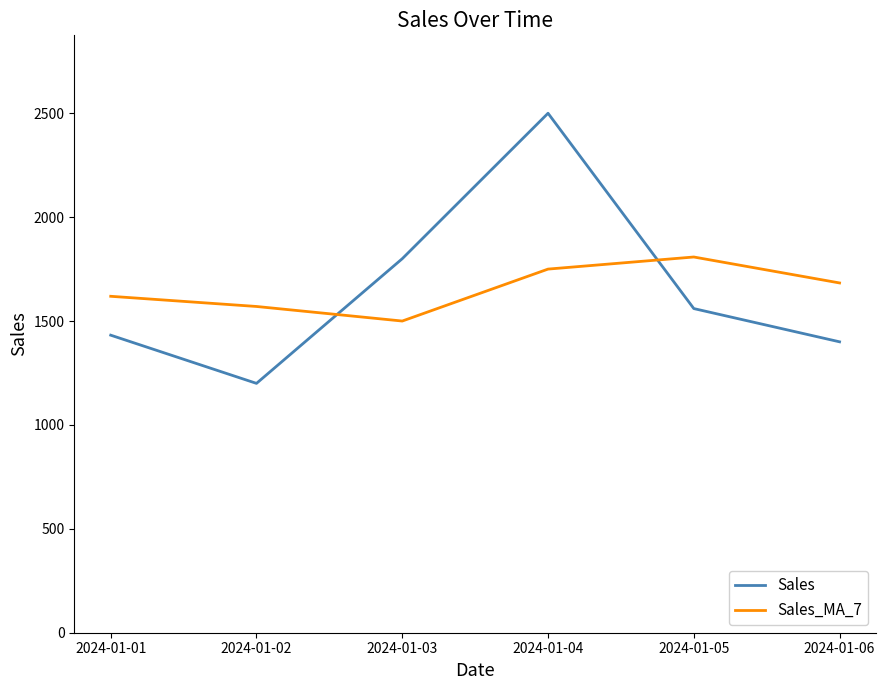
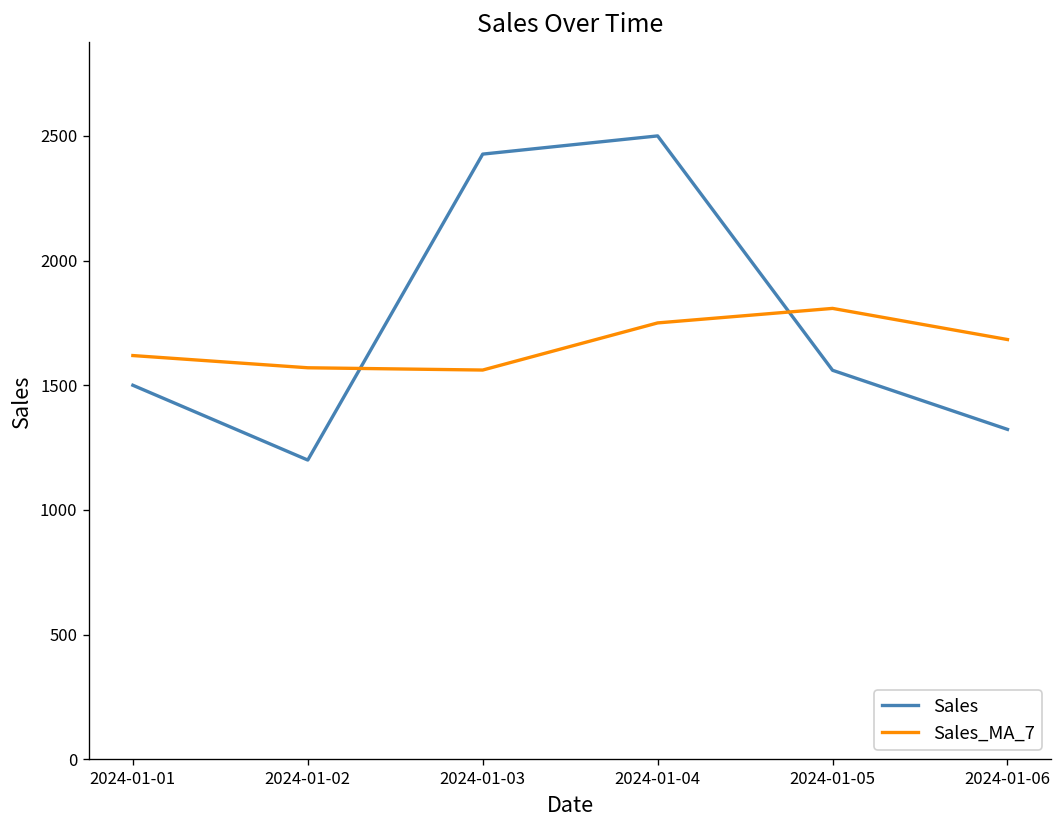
Sales, 2024-01-01: 1430 -> 1500
Sales, 2024-01-03: 1800 -> 2430
Sales_MA_7, 2024-01-03: 1500 -> 1560
Sales, 2024-01-06: 1400 -> 1320
